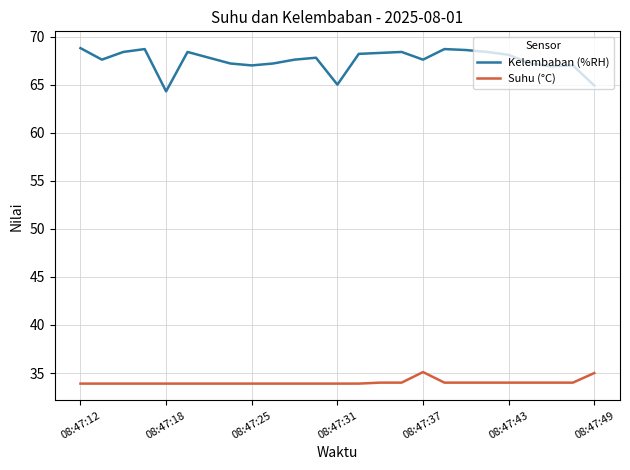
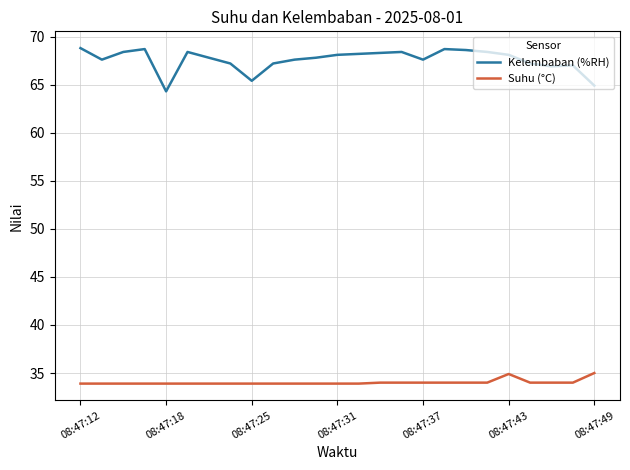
Kelembaban (%RH), 08:47:25: 67 -> 65
Kelembaban (%RH), 08:47:31: 65 -> 68
Suhu (°C), 08:47:37: 35 -> 34
Suhu (°C), 08:47:43: 34 -> 35
